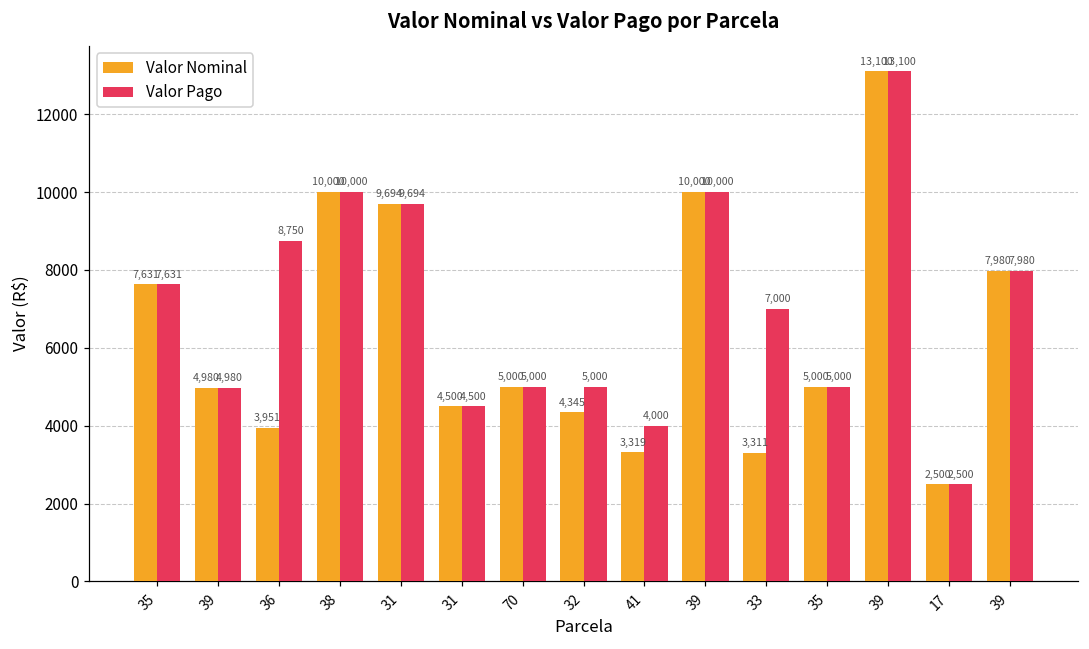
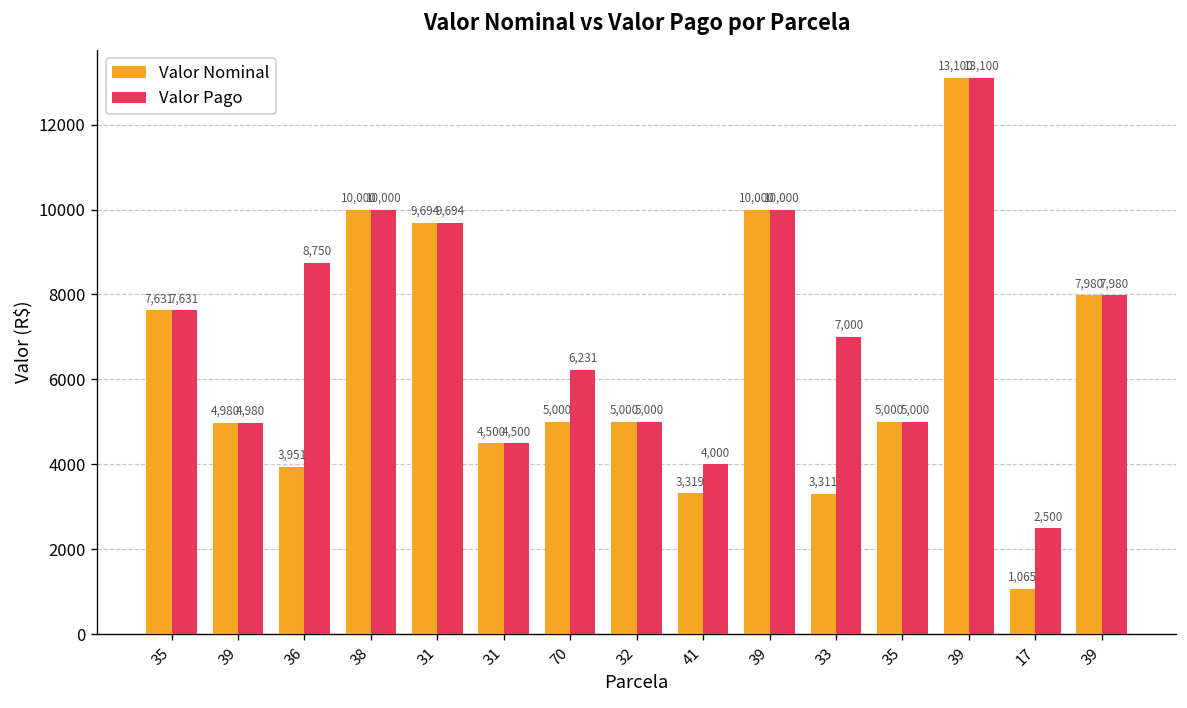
Valor Pago, 70: 5,000 -> 6,231
Valor Nominal, 32: 4,345 -> 5,000
Valor Nominal, 17: 2,500 -> 1,065
